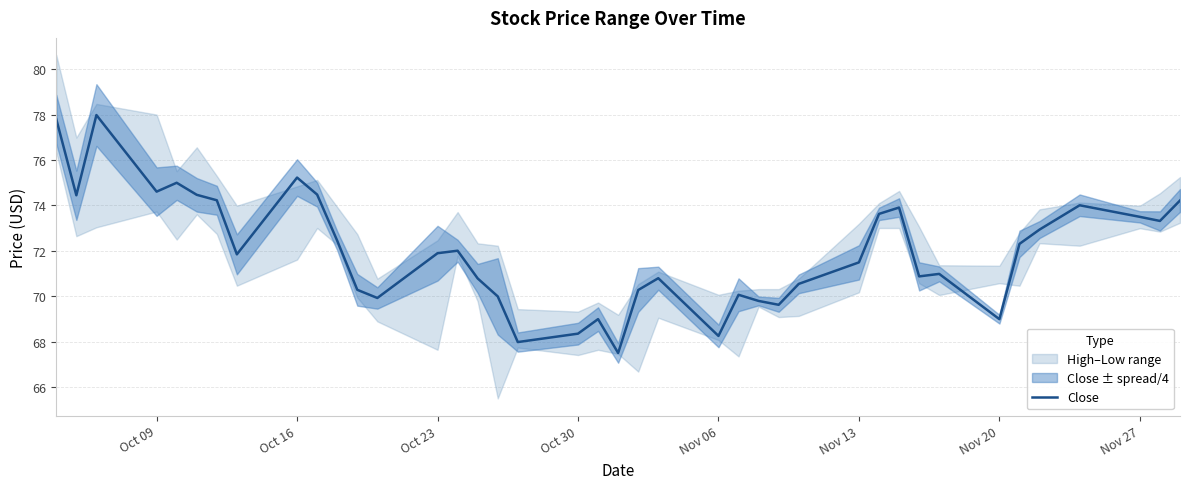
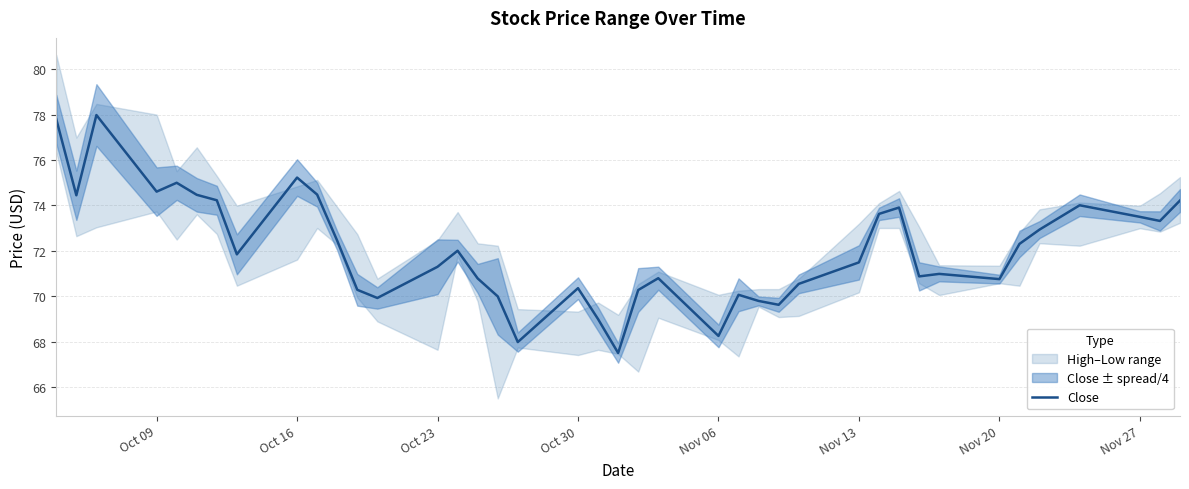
Close, Oct 23: 71.9 -> 71.3
Close, Oct 30: 68.4 -> 70.4
Close, Nov 20: 69.0 -> 70.8
